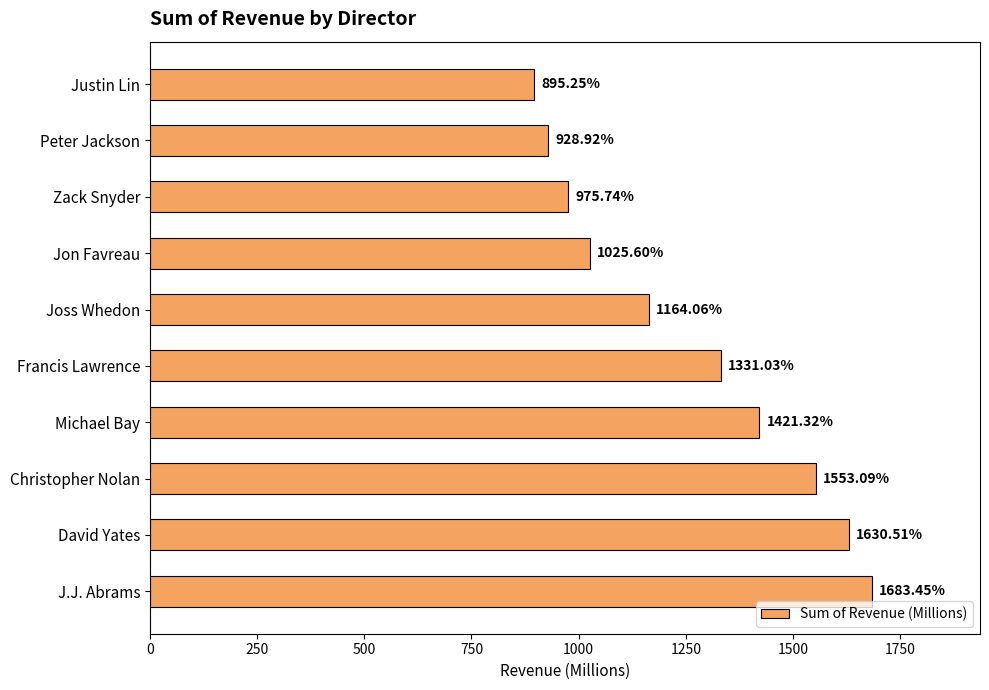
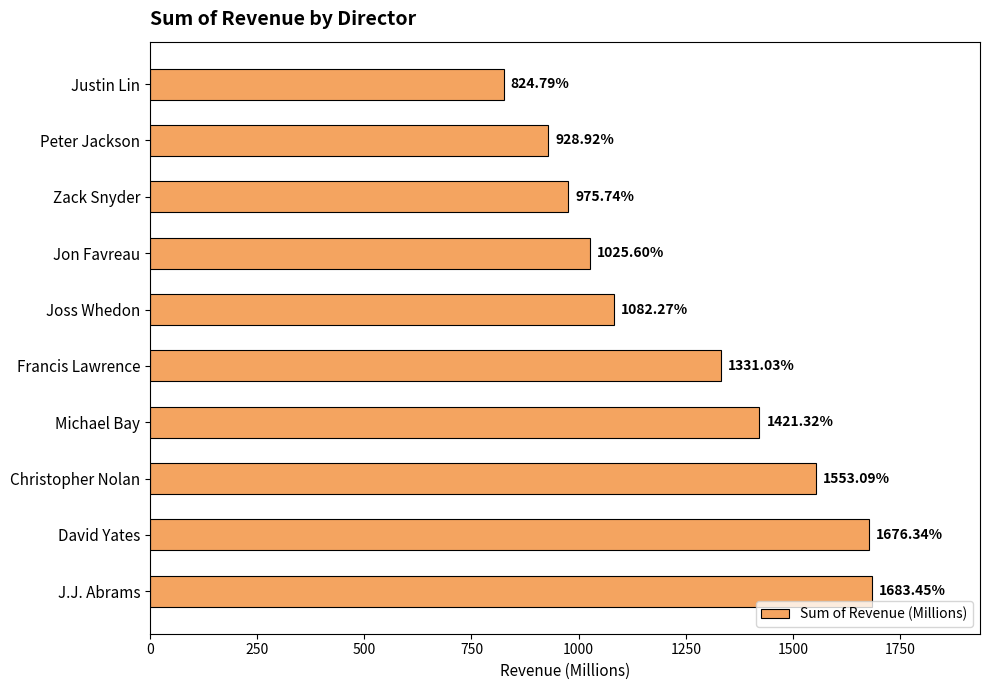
Justin Lin: 895.25% -> 824.79%
Joss Whedon: 1164.06% -> 1082.27%
David Yates: 1630.51% -> 1676.34%
